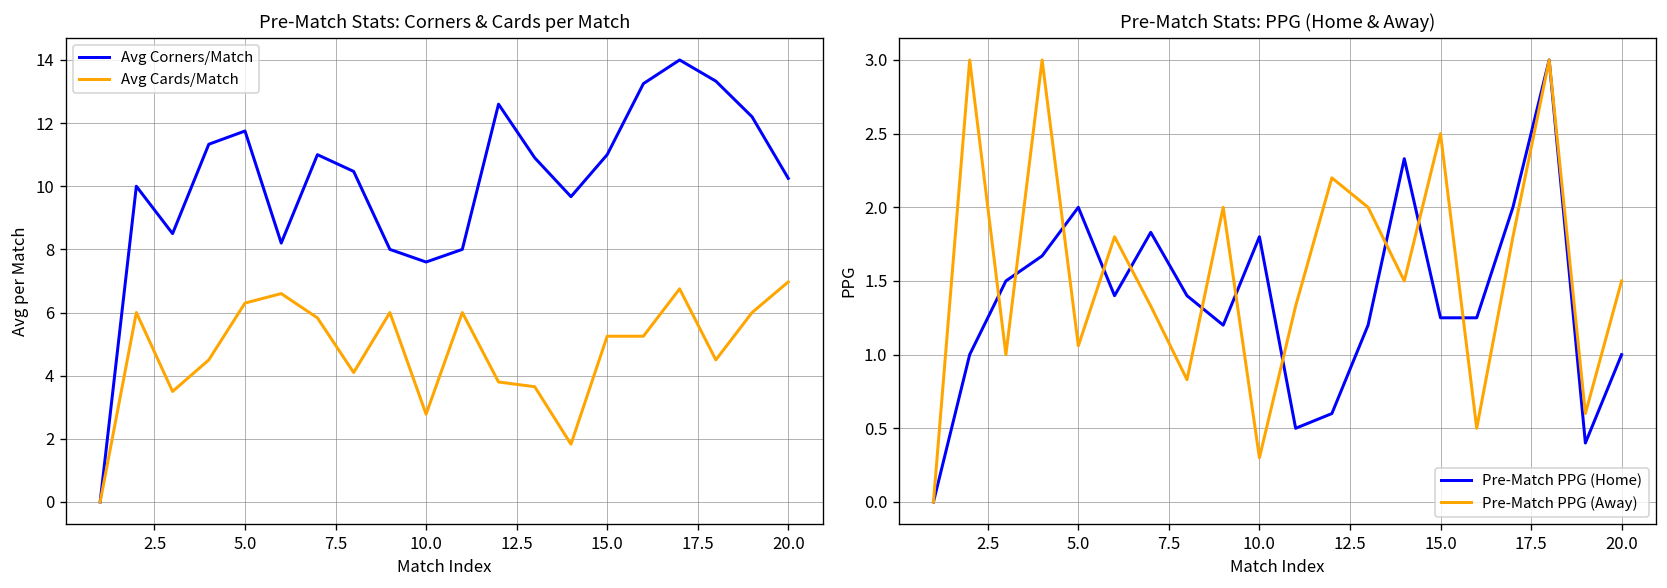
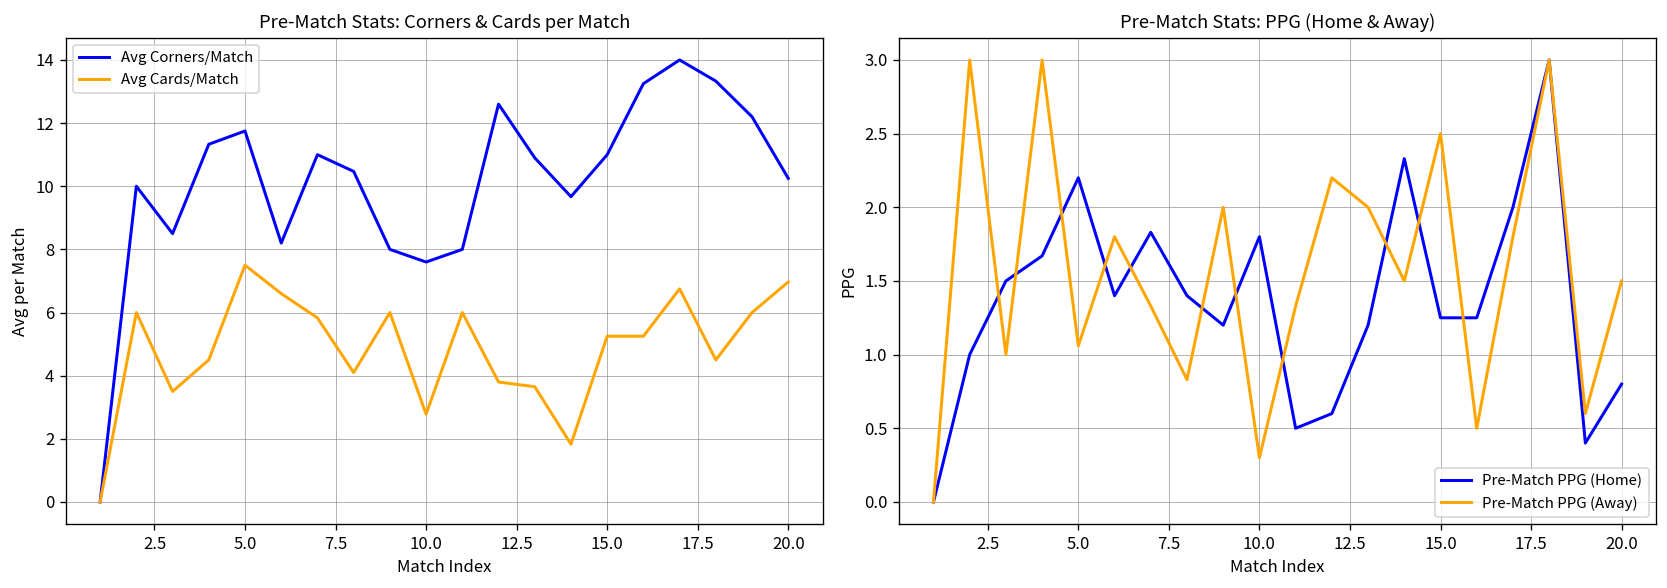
Pre-Match Stats: Corners & Cards per Match, Avg Cards/Match, 5.0: 6.3 -> 7.5
Pre-Match Stats: PPG (Home & Away), Pre-Match PPG (Home), 5.0: 2.0 -> 2.2
Pre-Match Stats: PPG (Home & Away), Pre-Match PPG (Home), 20.0: 1.0 -> 0.8
